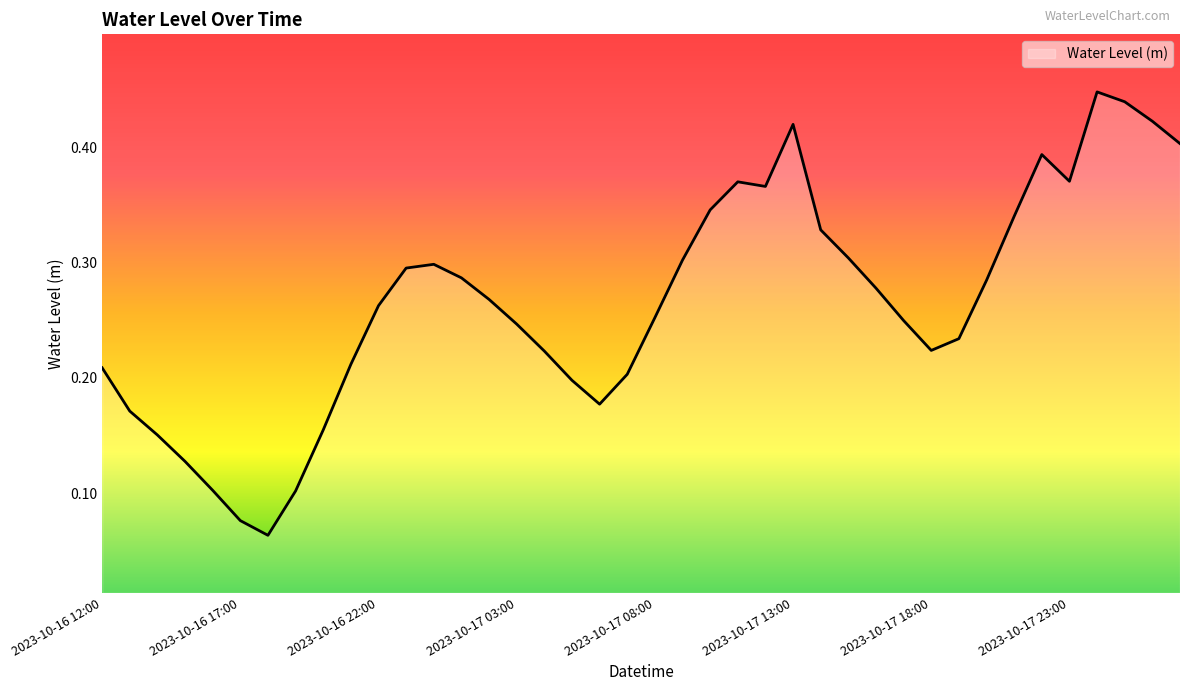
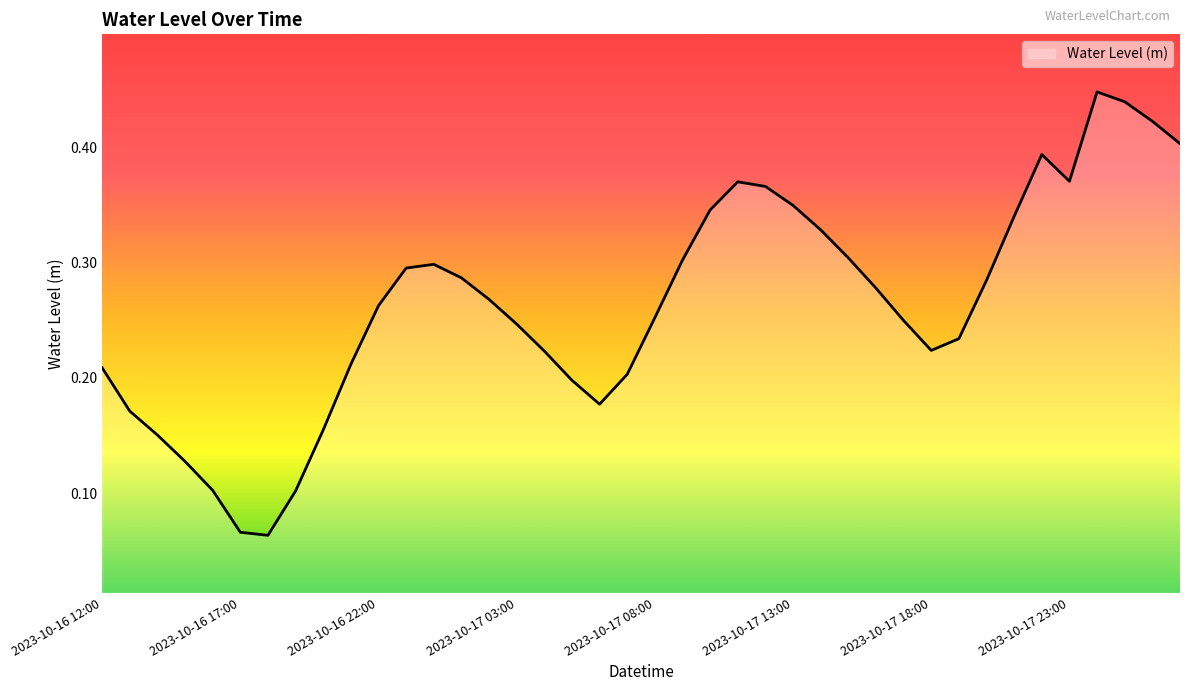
2023-10-16 17:00: 0.076 -> 0.066
2023-10-17 13:00: 0.420 -> 0.350
